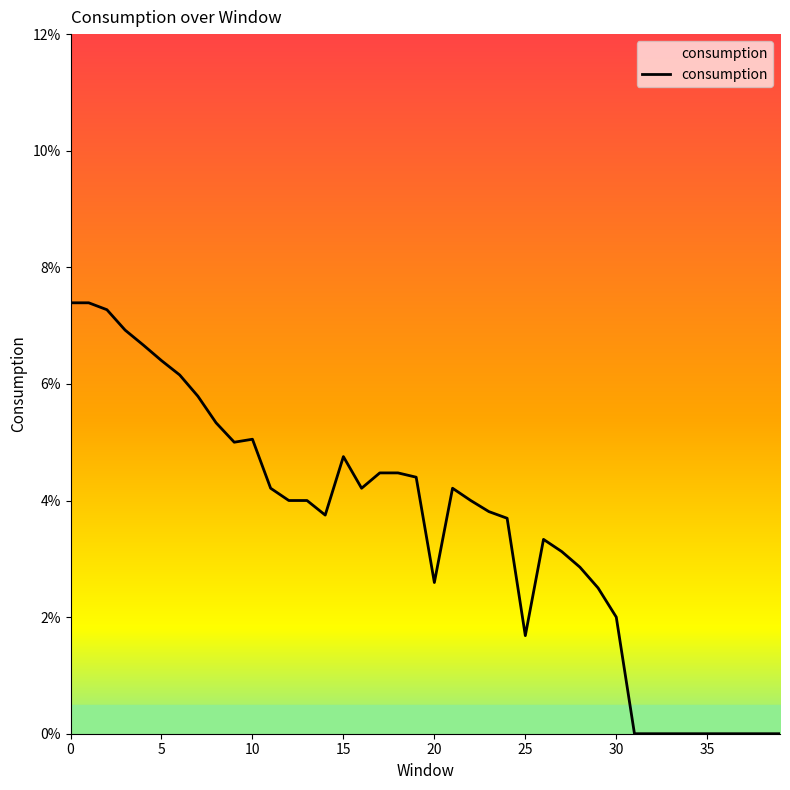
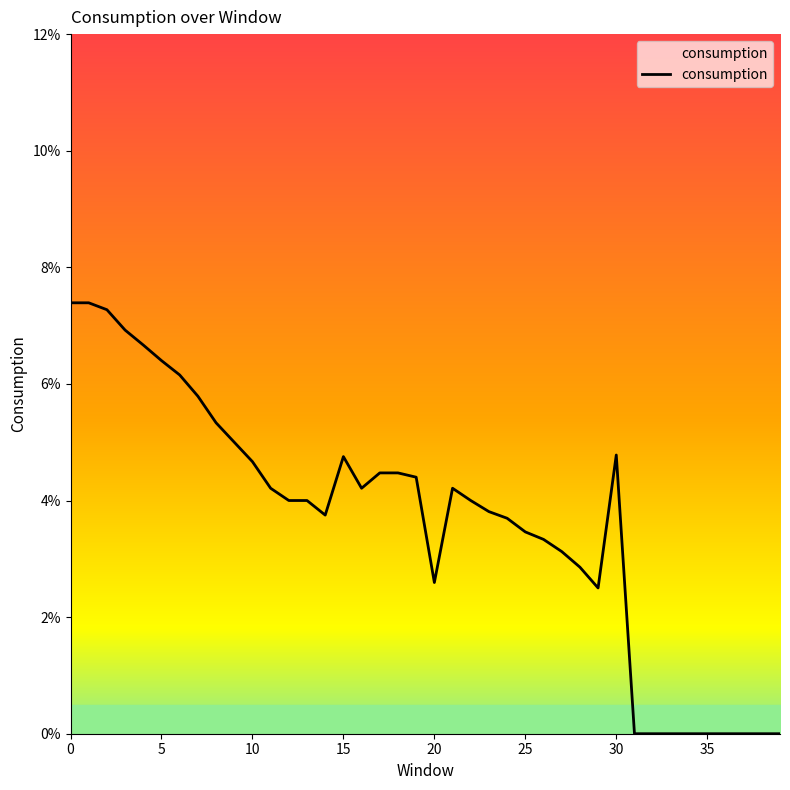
consumption, 10: 5.1% -> 4.7%
consumption, 25: 1.7% -> 3.5%
consumption, 30: 2.0% -> 4.8%
